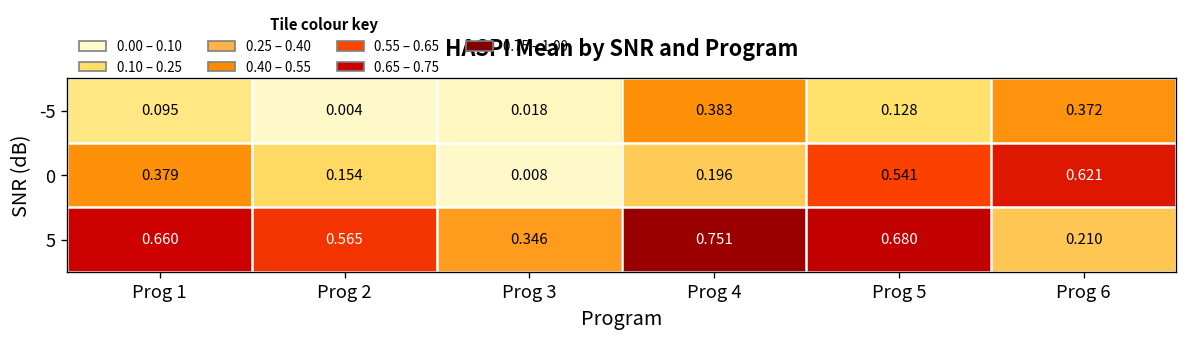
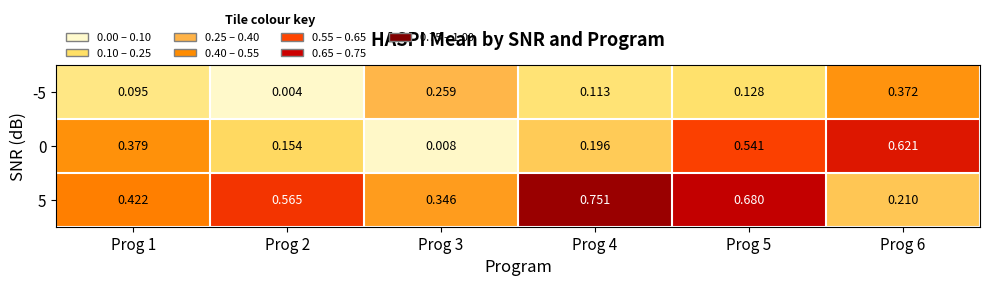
-5, Prog 3: 0.018 -> 0.259
-5, Prog 4: 0.383 -> 0.113
5, Prog 1: 0.660 -> 0.422
